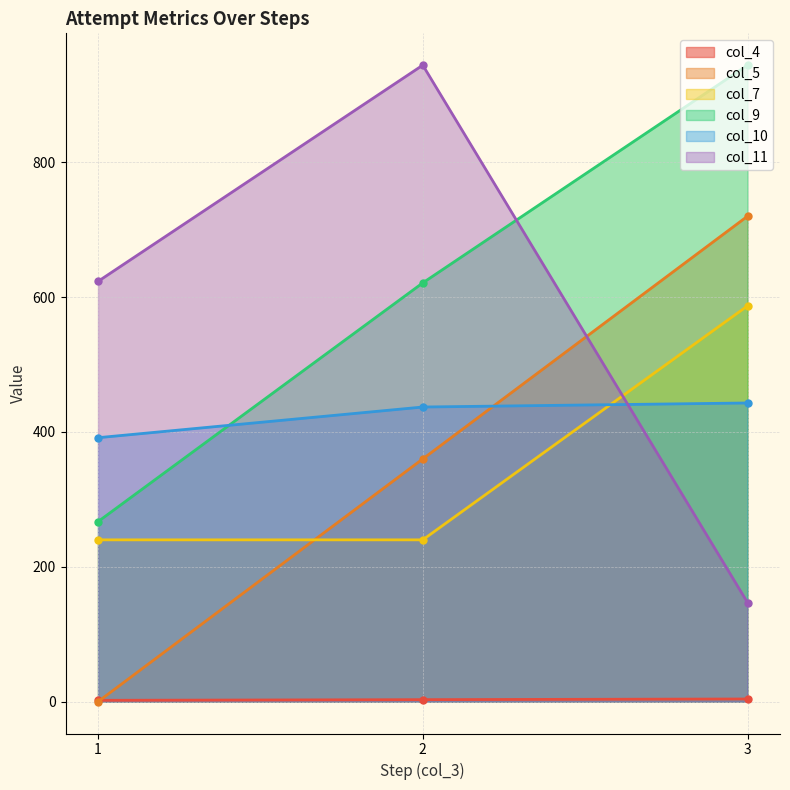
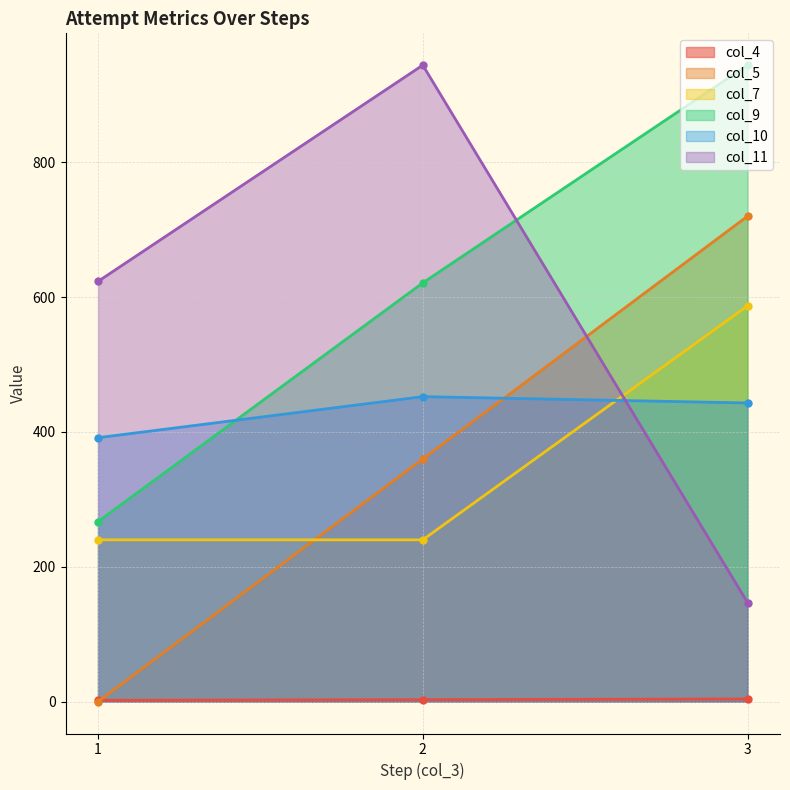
col_10, 2: 440 -> 450
